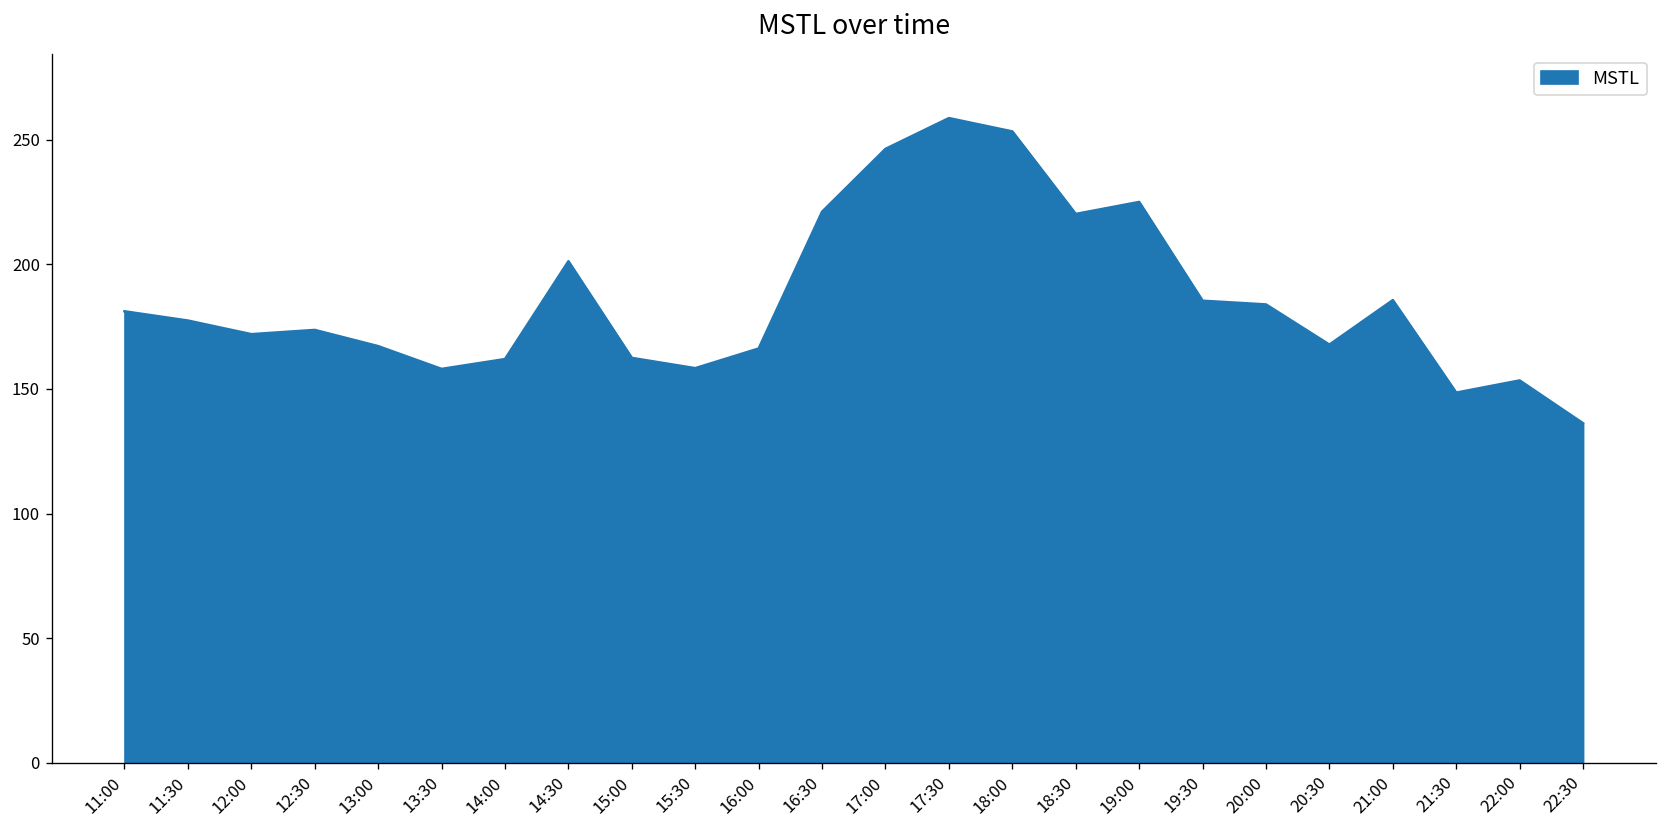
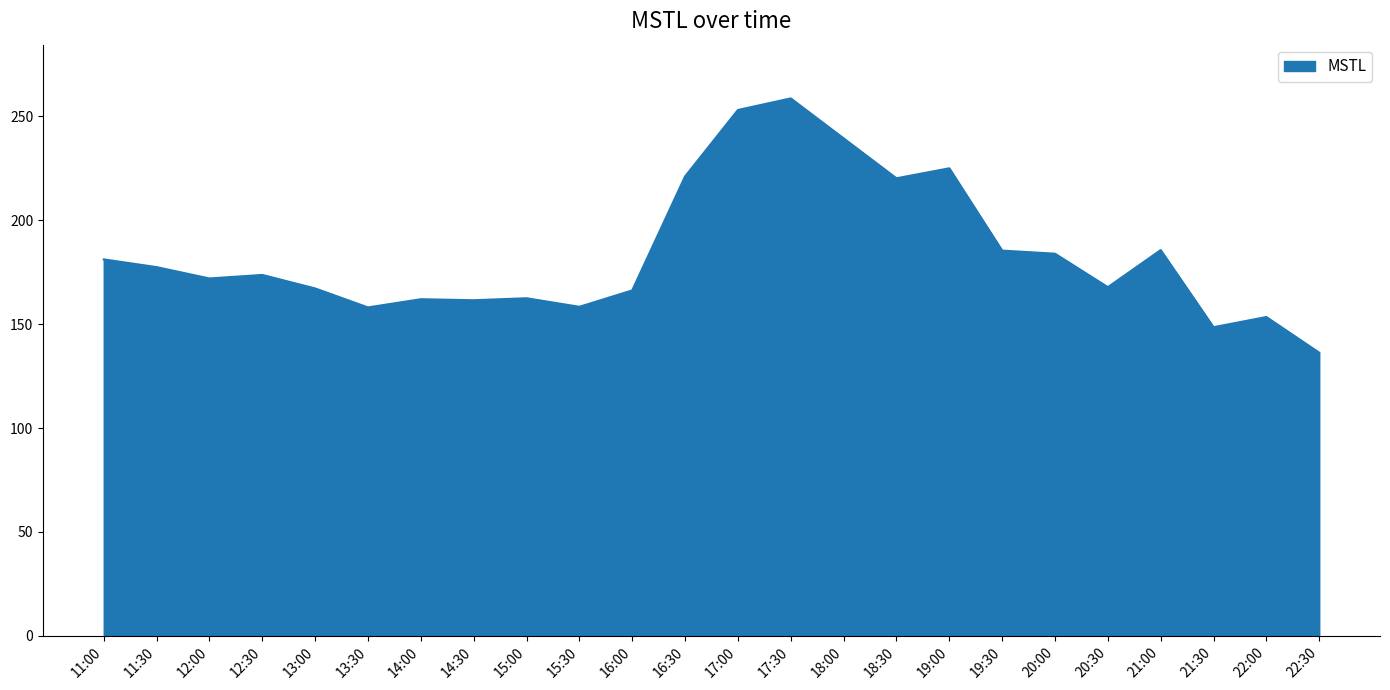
14:30: 201 -> 162
17:00: 246 -> 253
18:00: 253 -> 239
